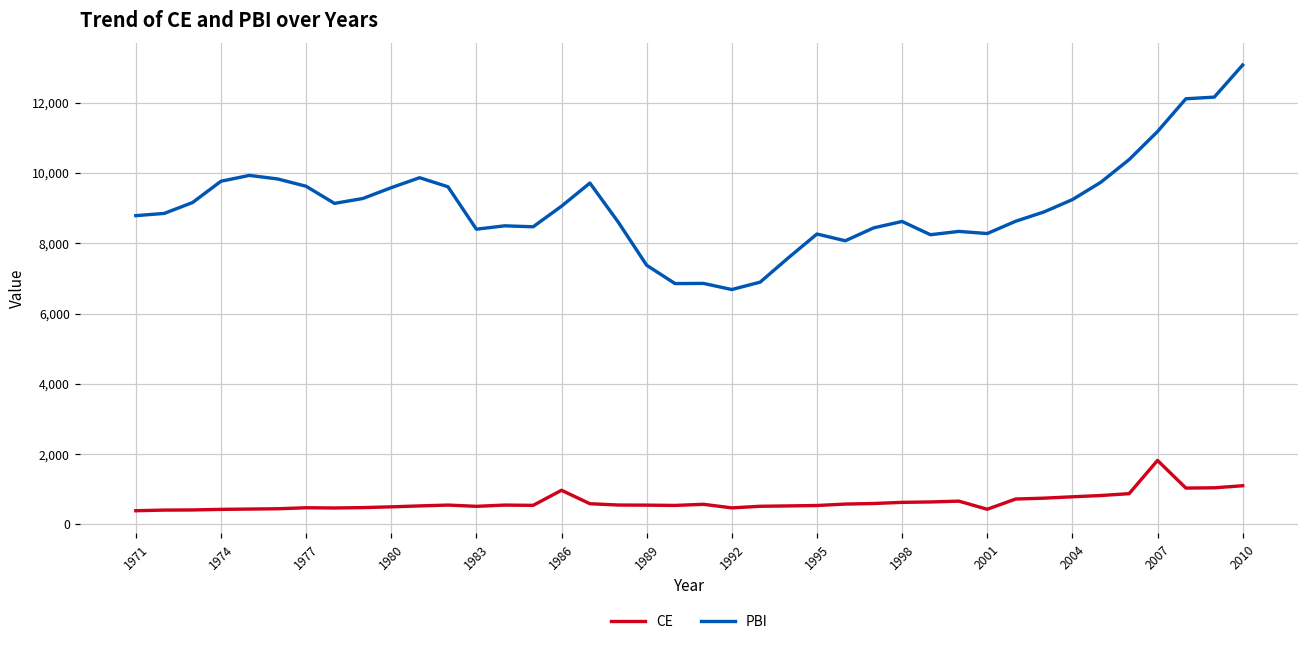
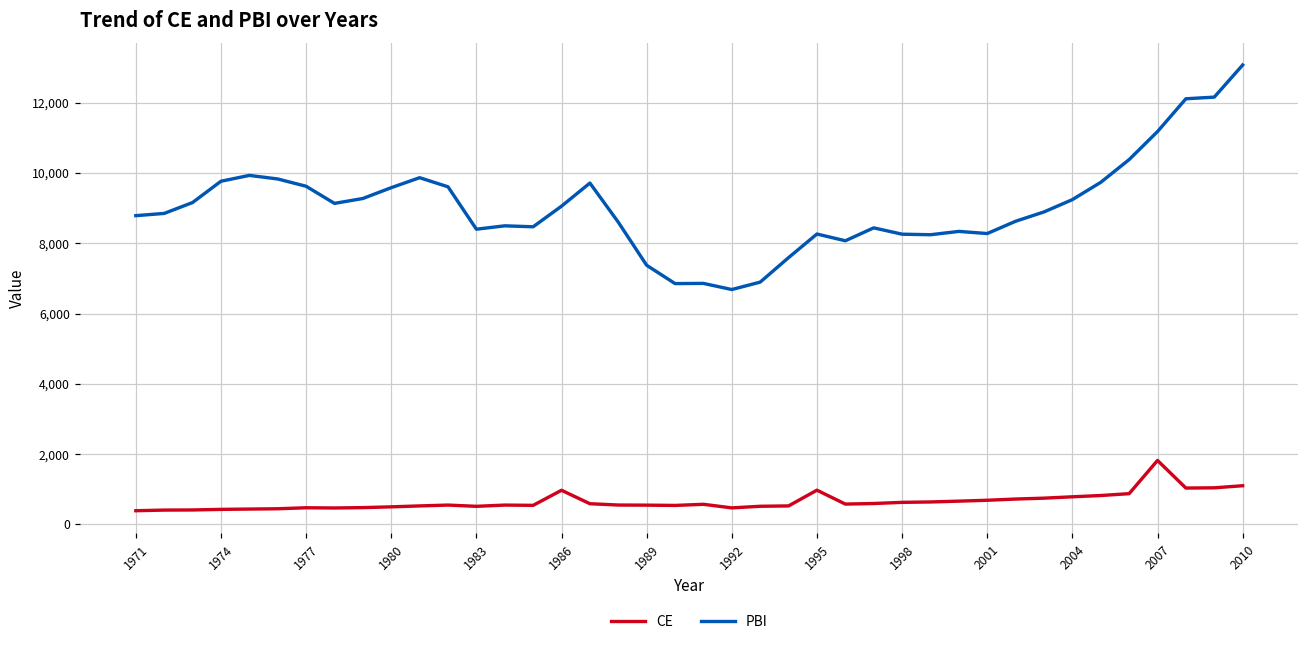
CE, 1995: 500 -> 1,000
PBI, 1998: 8,600 -> 8,300
CE, 2001: 400 -> 700
